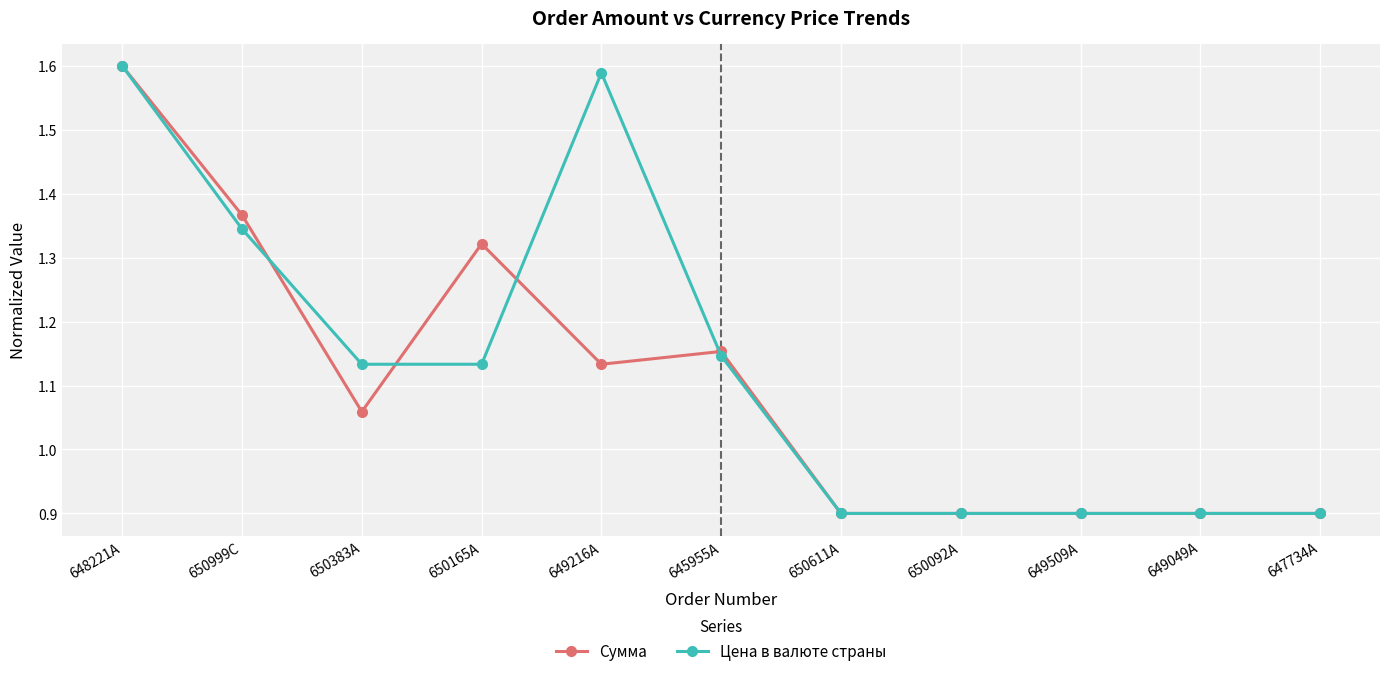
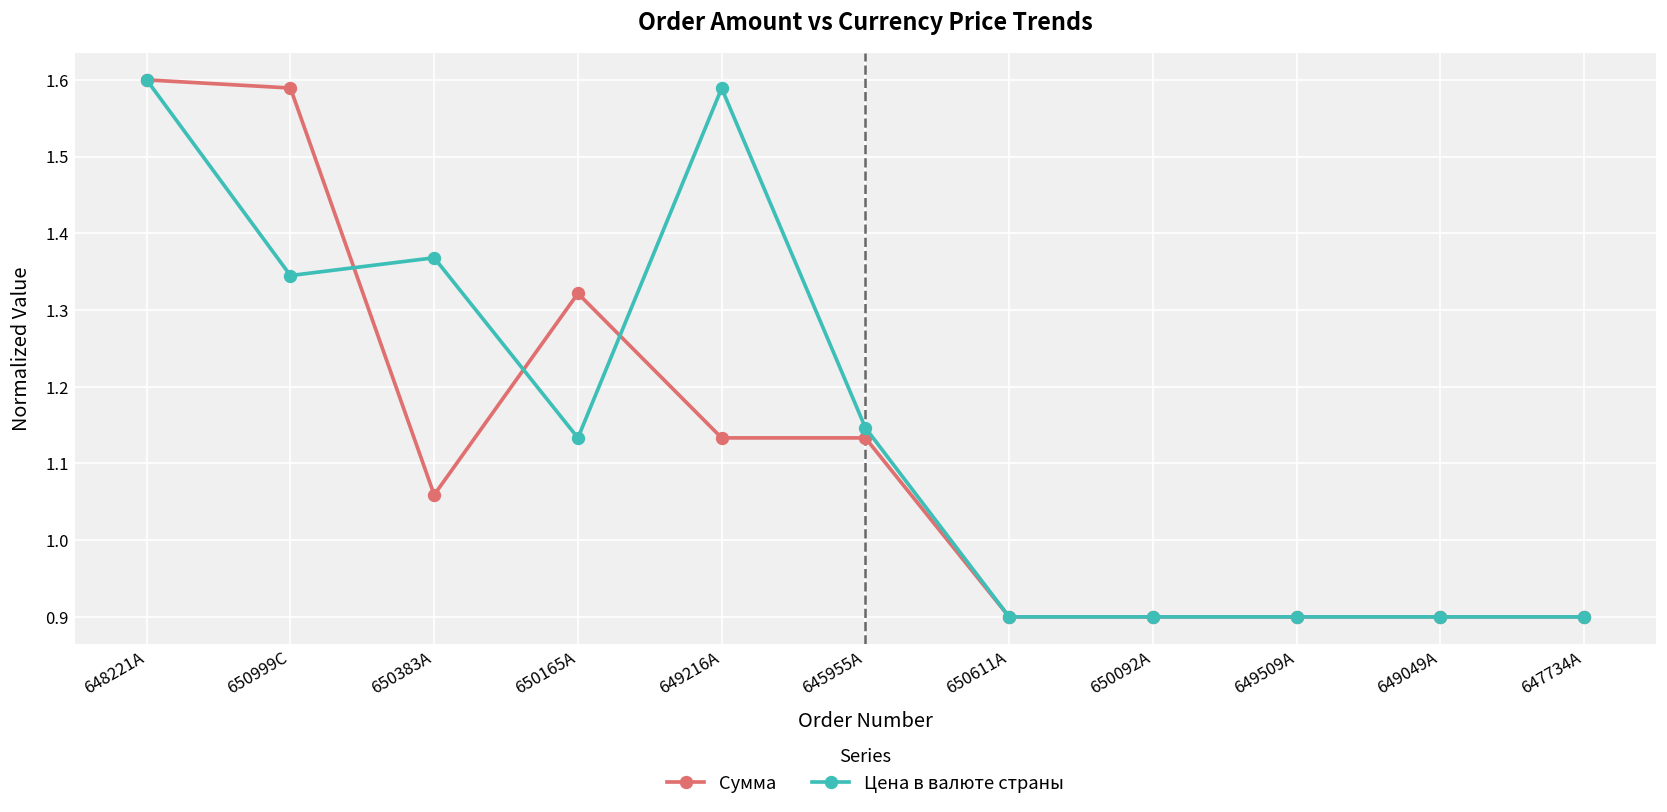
Сумма, 650999C: 1.37 -> 1.59
Цена в валюте страны, 650383A: 1.13 -> 1.37
Сумма, 645955A: 1.15 -> 1.13
